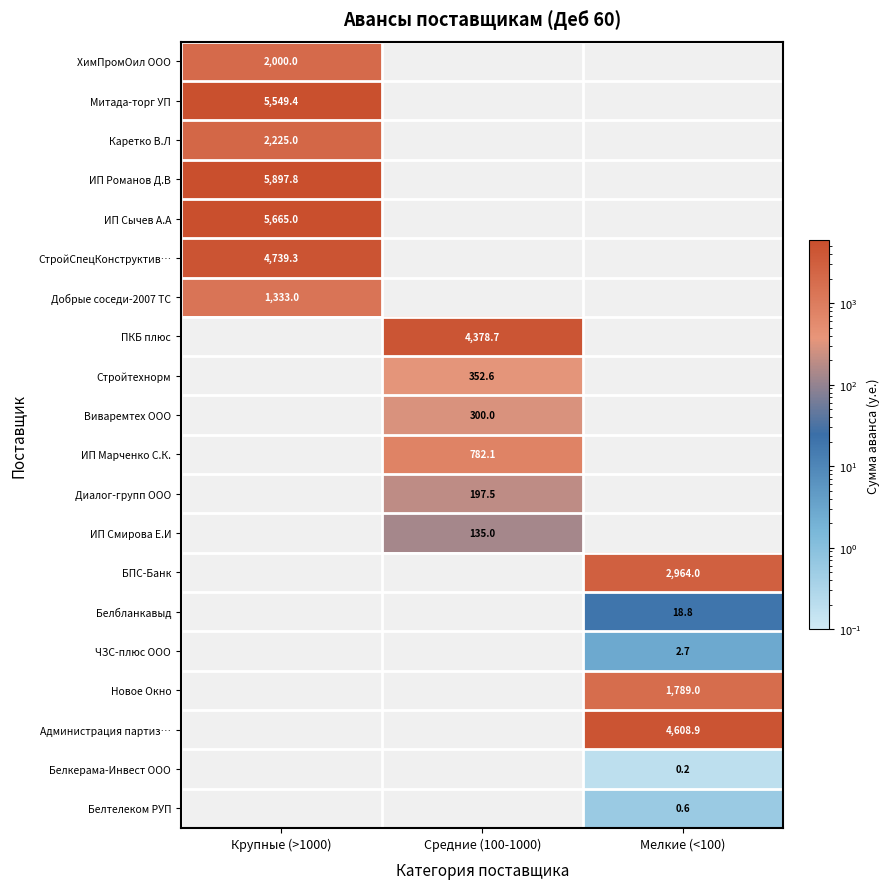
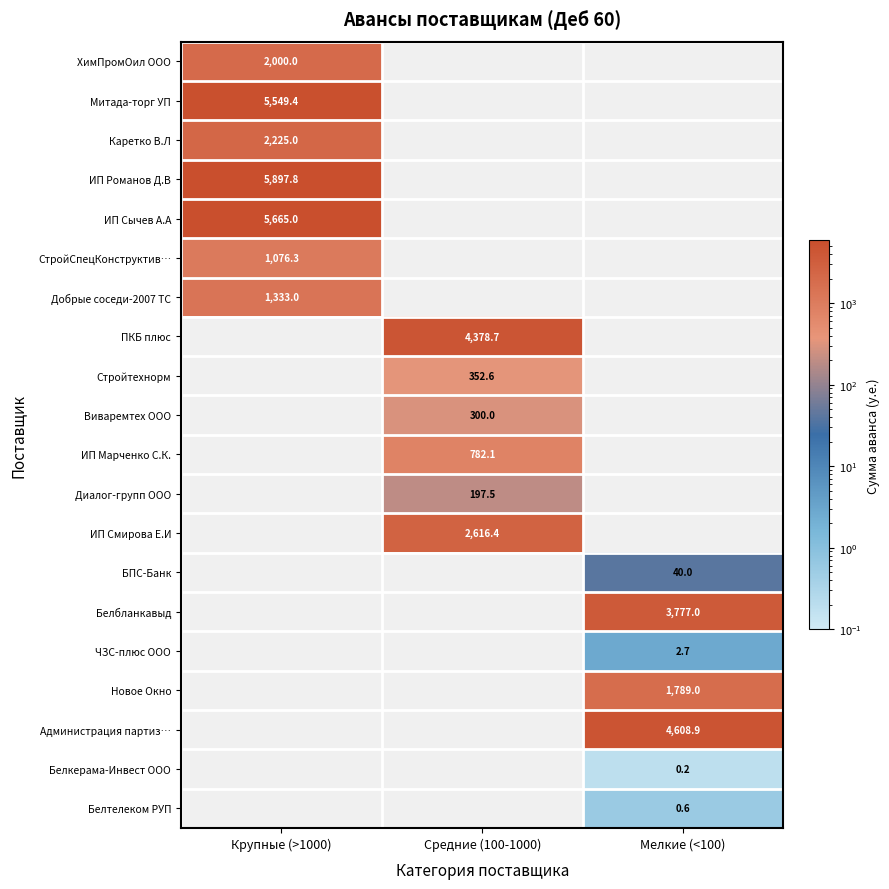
СтройСпецКонструктив…, Крупные (>1000): 4,739.3 -> 1,076.3
ИП Смирова Е.И, Средние (100-1000): 135.0 -> 2,616.4
БПС-Банк, Мелкие (<100): 2,964.0 -> 40.0
Белбланкавыд, Мелкие (<100): 18.8 -> 3,777.0
